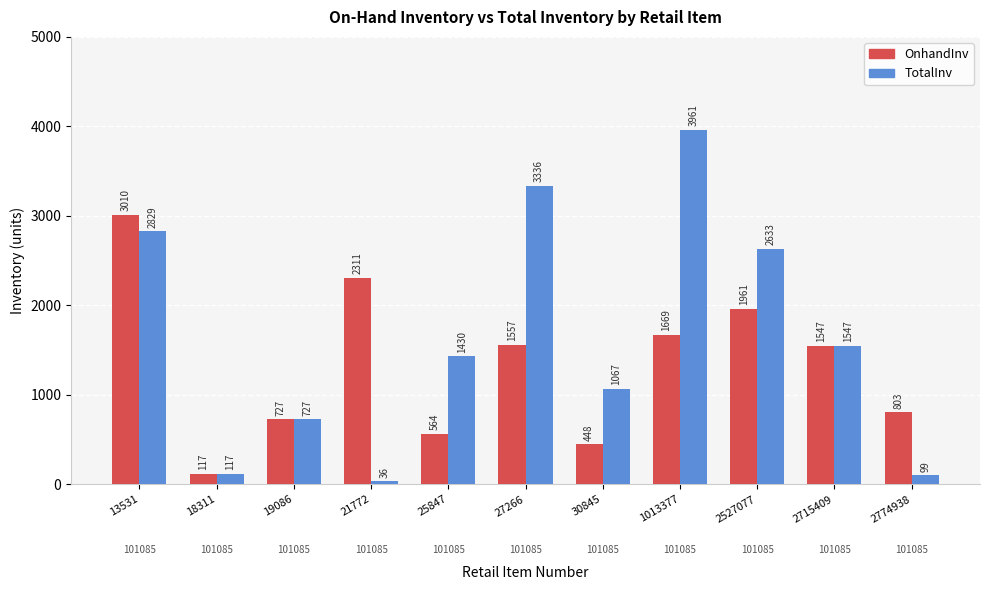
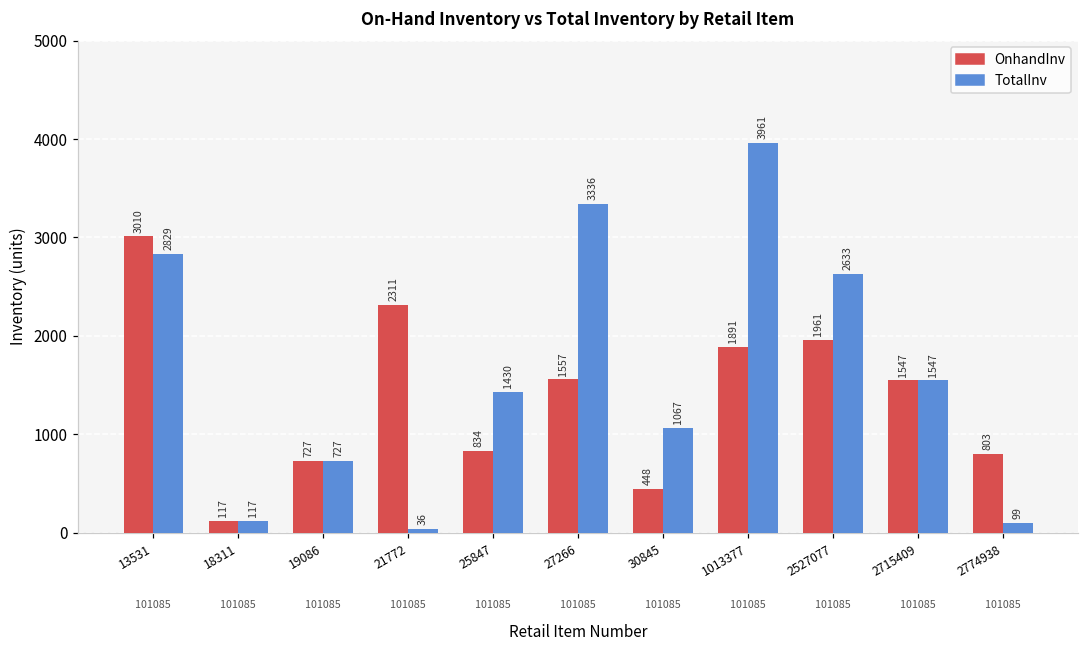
OnhandInv, 25847: 564 -> 834
OnhandInv, 1013377: 1669 -> 1891
